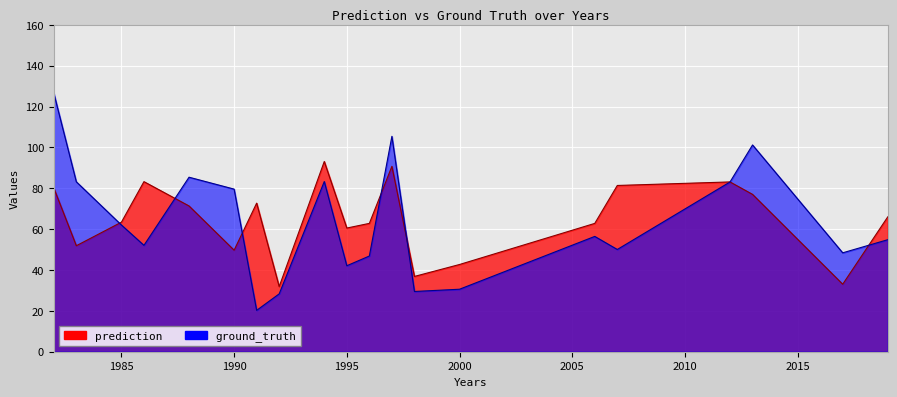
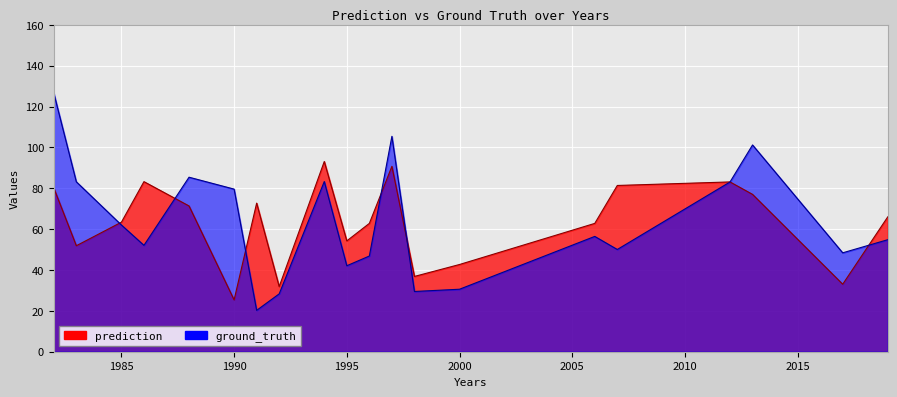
prediction, 1990: 50 -> 25
prediction, 1995: 61 -> 54
